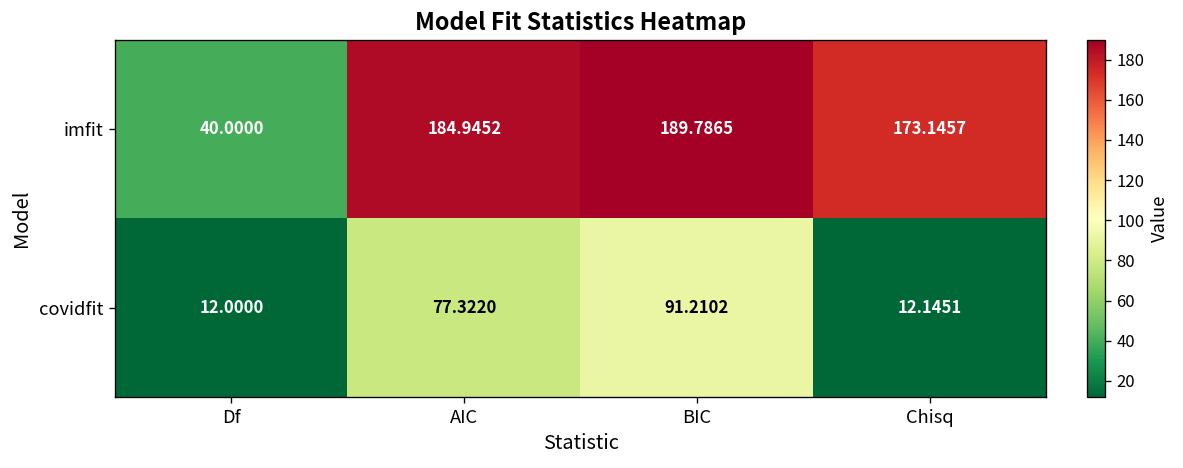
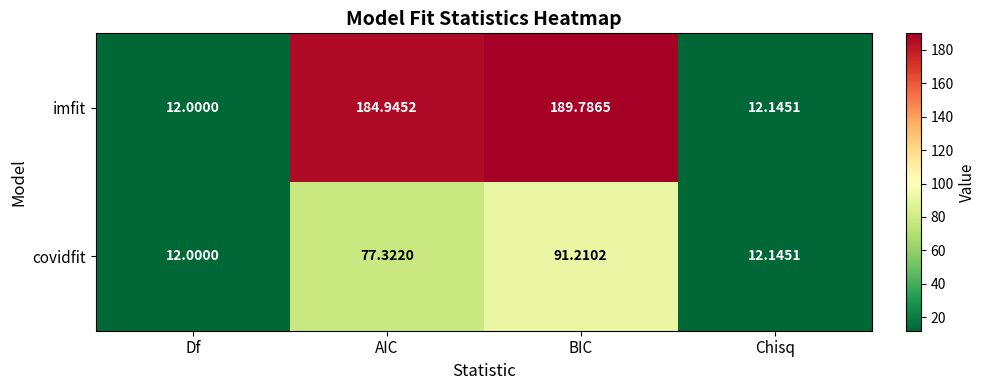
imfit, Df: 40.0000 -> 12.0000
imfit, Chisq: 173.1457 -> 12.1451
